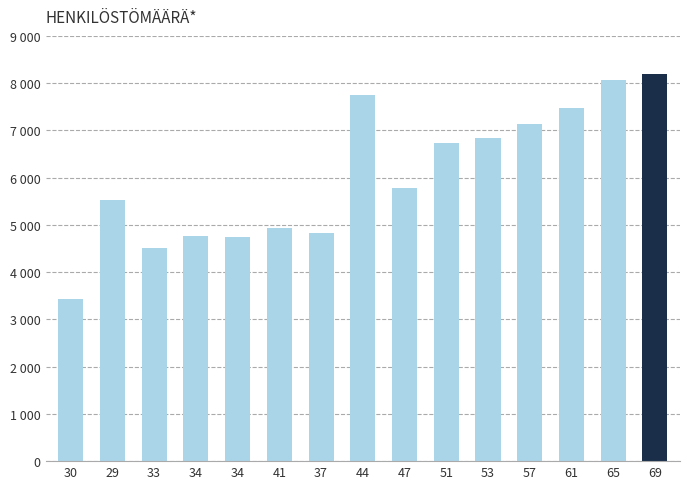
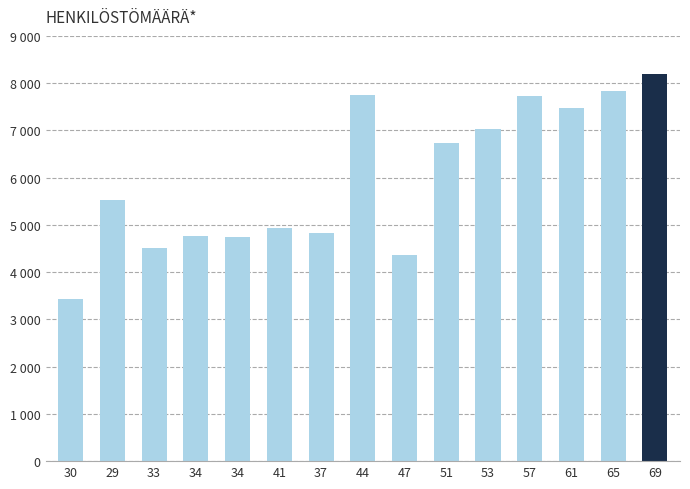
47: 5800 -> 4400
53: 6800 -> 7000
57: 7100 -> 7700
65: 8100 -> 7800
